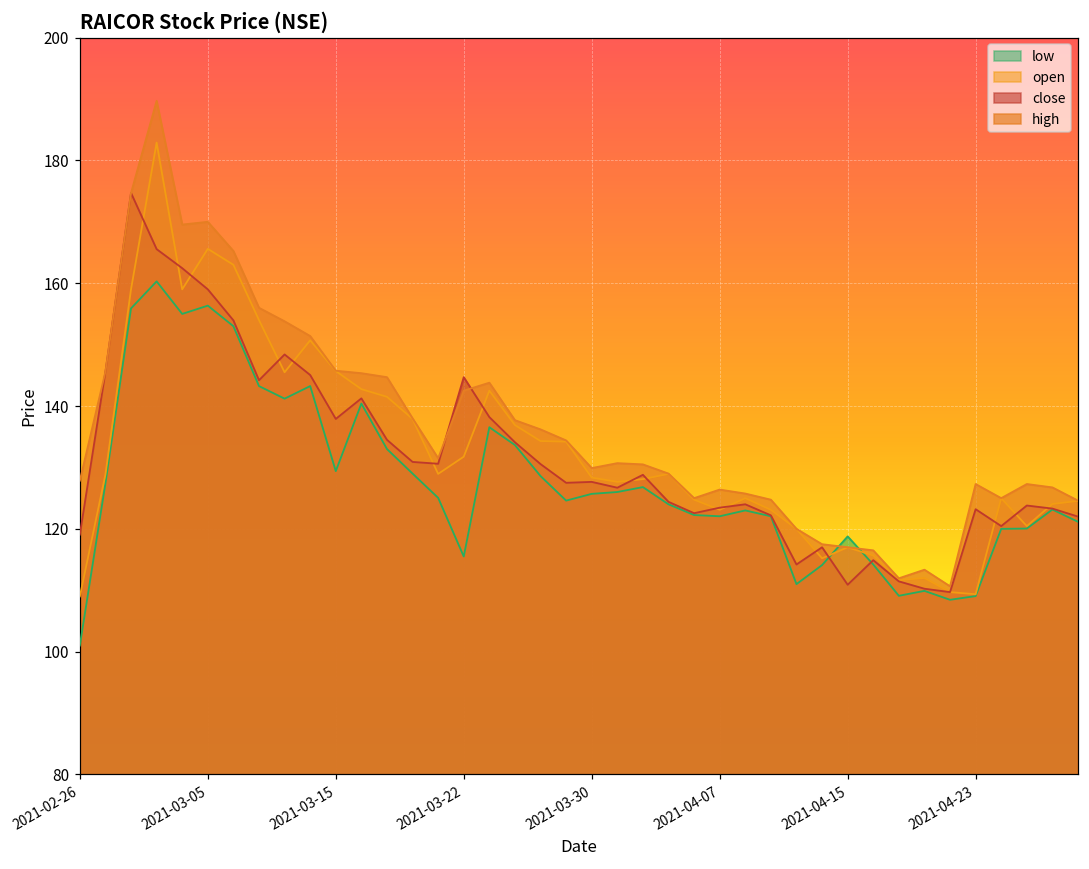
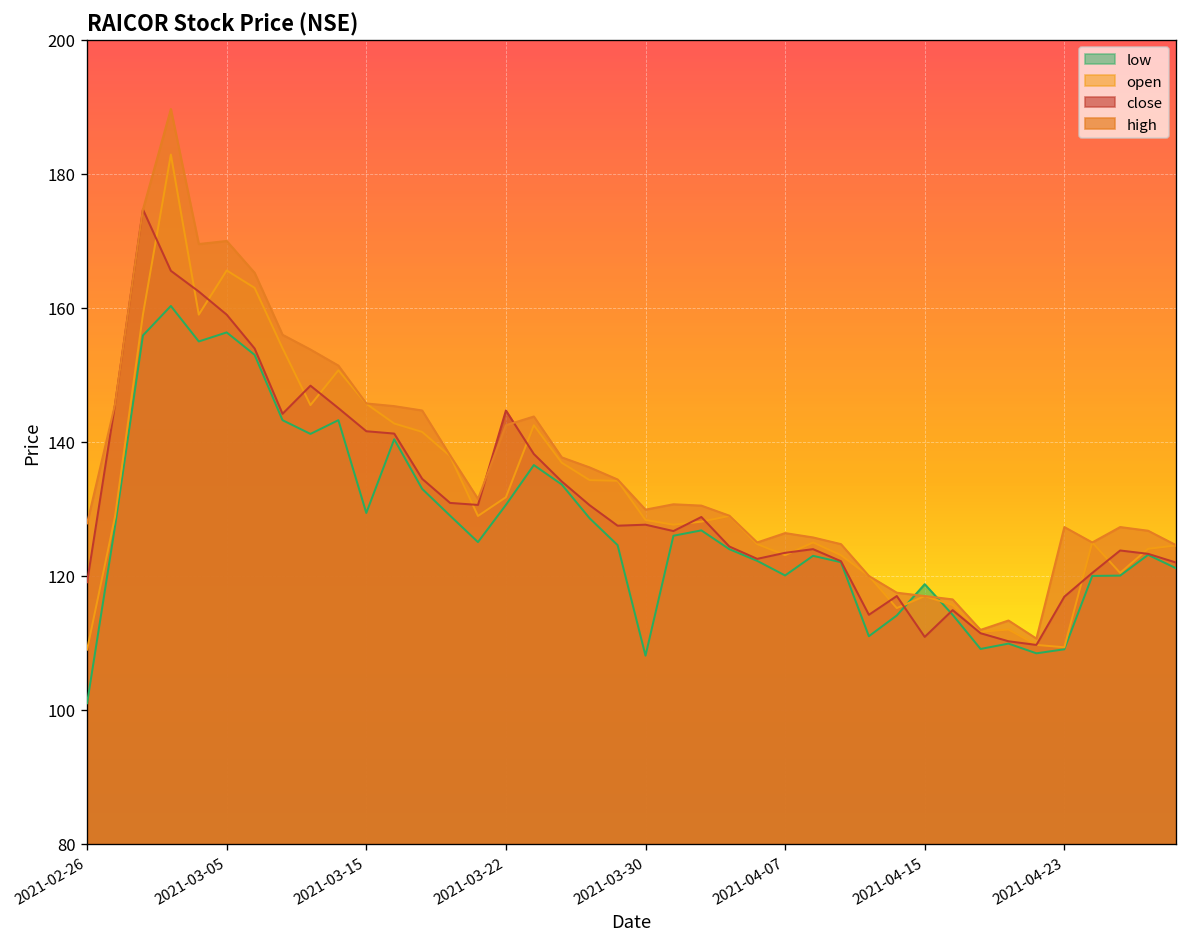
close, 2021-03-15: 138 -> 142
low, 2021-03-22: 116 -> 131
low, 2021-03-30: 126 -> 108
low, 2021-04-07: 122 -> 120
close, 2021-04-23: 123 -> 117
